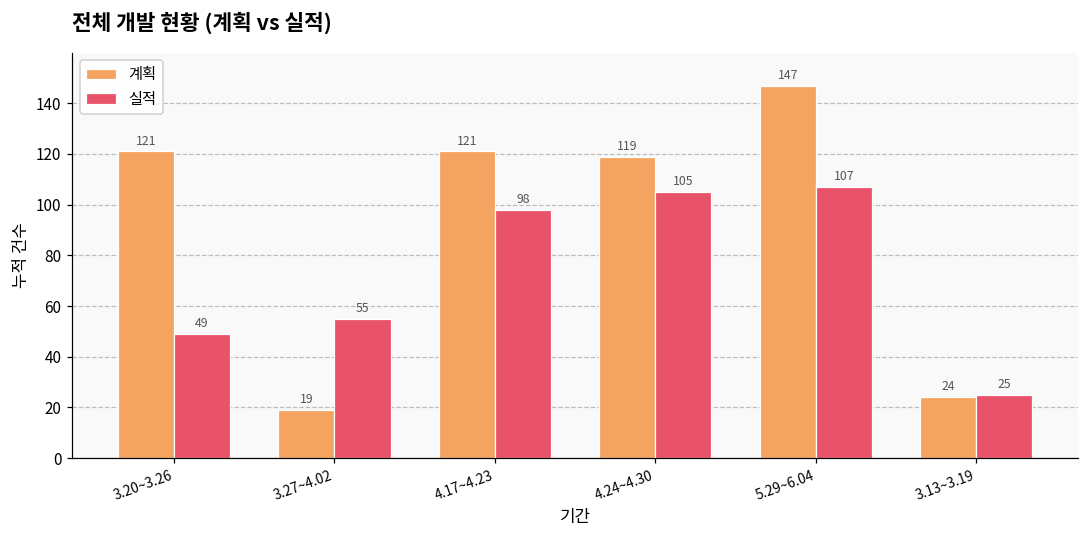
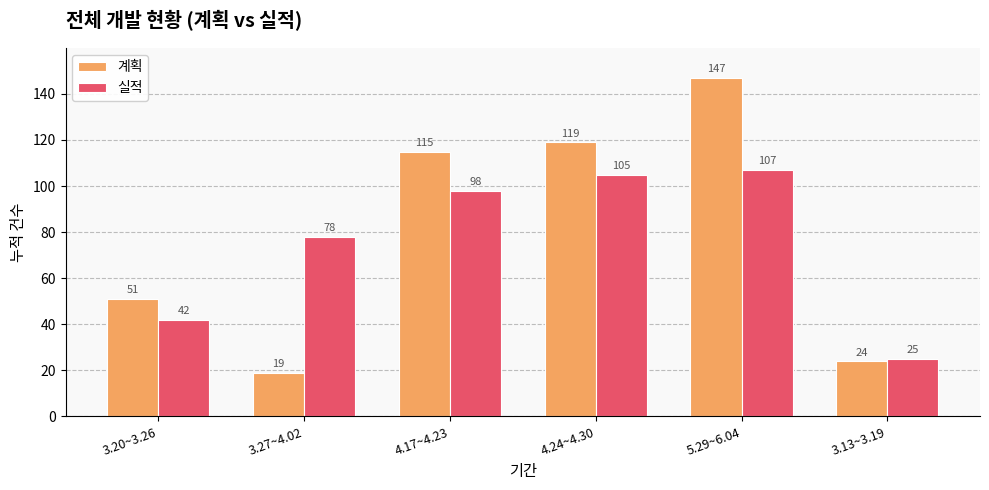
계획, 3.20~3.26: 121 -> 51
실적, 3.20~3.26: 49 -> 42
실적, 3.27~4.02: 55 -> 78
계획, 4.17~4.23: 121 -> 115
